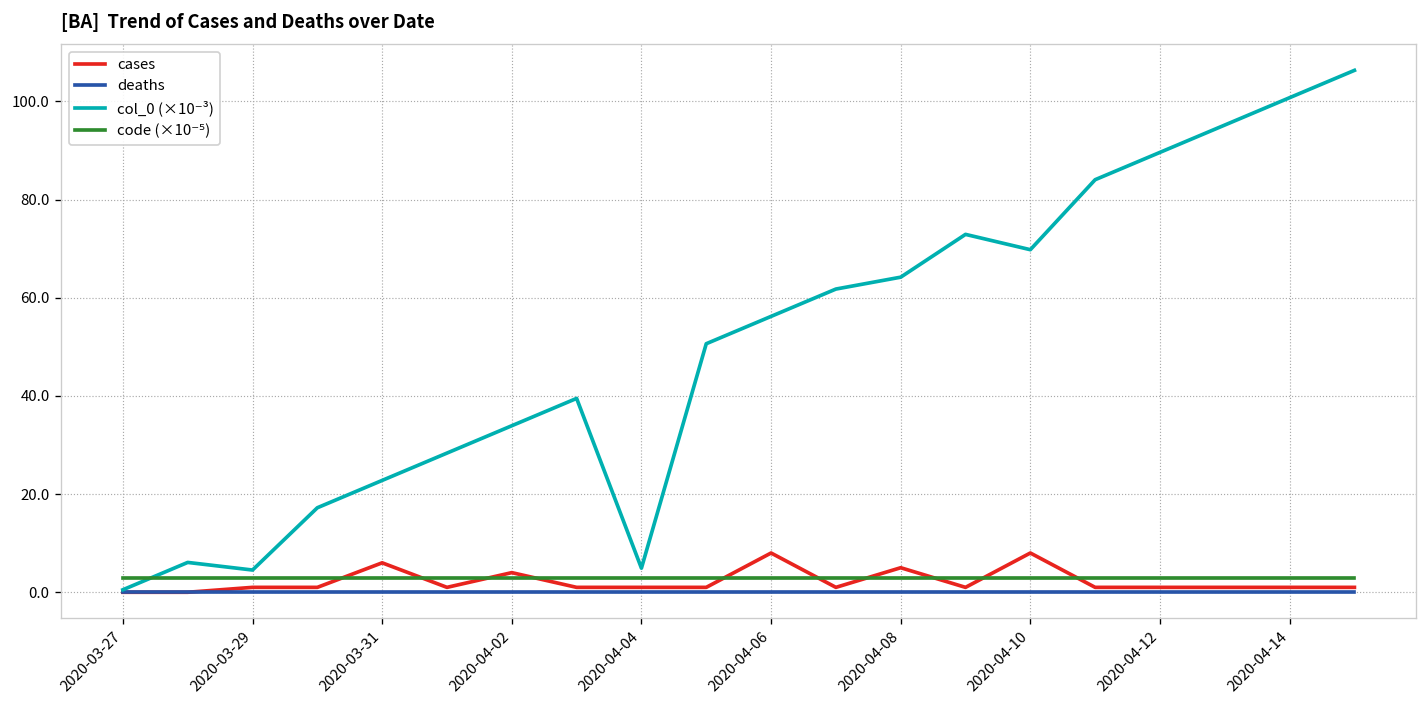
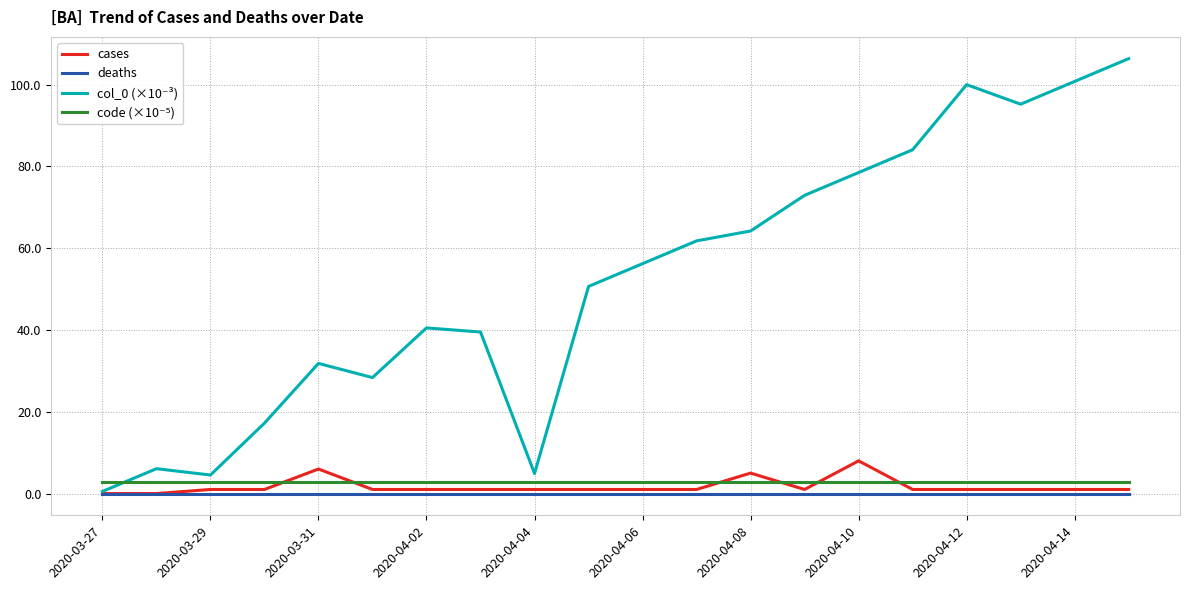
col_0 (×10⁻³), 2020-03-31: 23 -> 32
cases, 2020-04-02: 4 -> 1
col_0 (×10⁻³), 2020-04-02: 34 -> 41
cases, 2020-04-06: 8 -> 1
col_0 (×10⁻³), 2020-04-10: 70 -> 78
col_0 (×10⁻³), 2020-04-12: 90 -> 100
